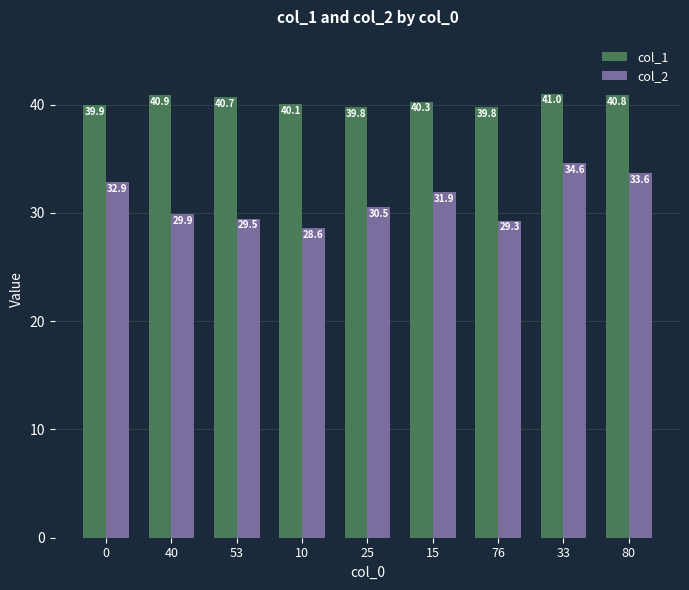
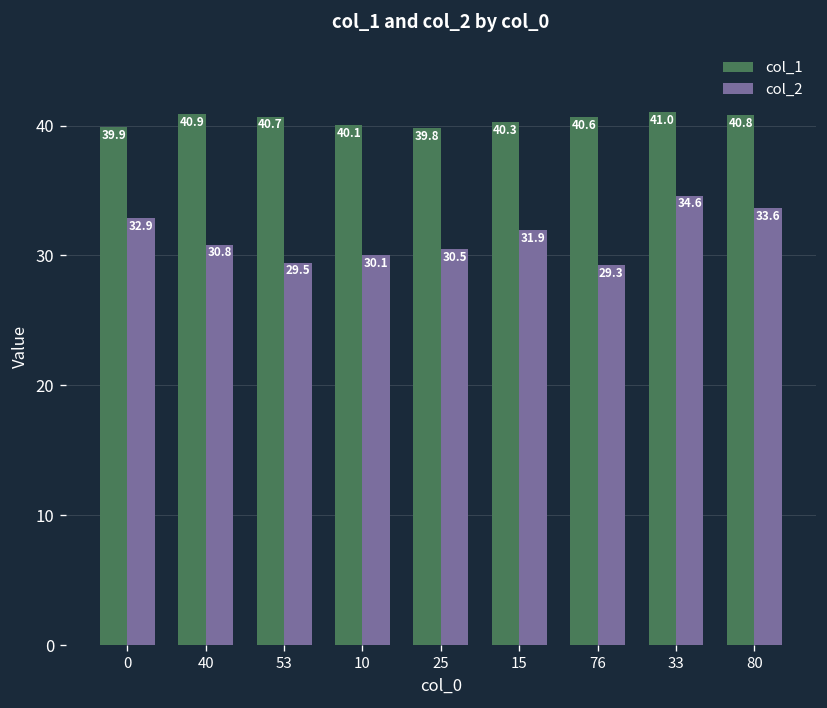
col_2, 40: 29.9 -> 30.8
col_2, 10: 28.6 -> 30.1
col_1, 76: 39.8 -> 40.6
